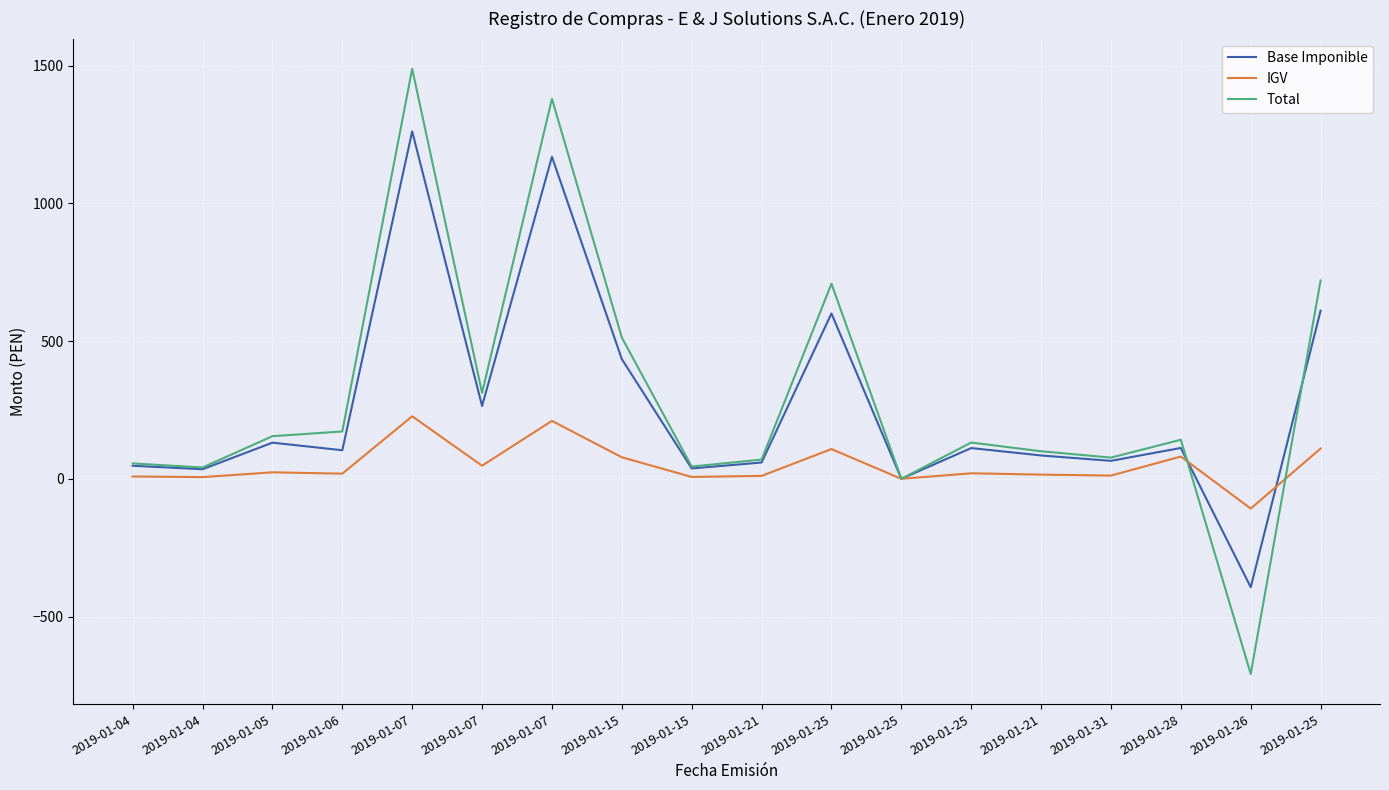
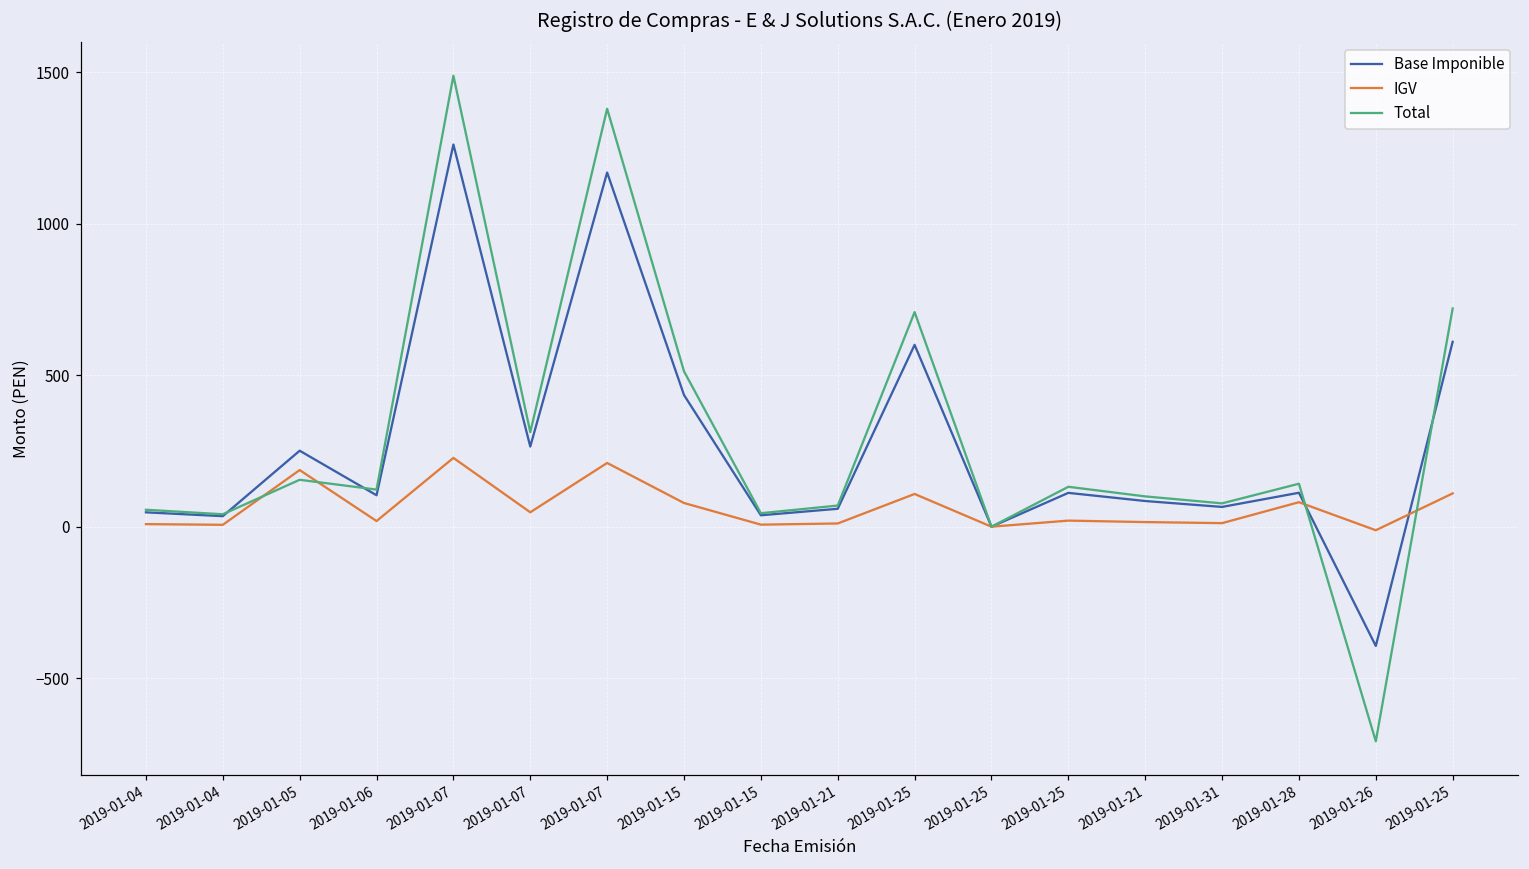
Base Imponible, 2019-01-05: 130 -> 250
IGV, 2019-01-05: 20 -> 190
Total, 2019-01-06: 170 -> 120
IGV, 2019-01-26: -110 -> -10
